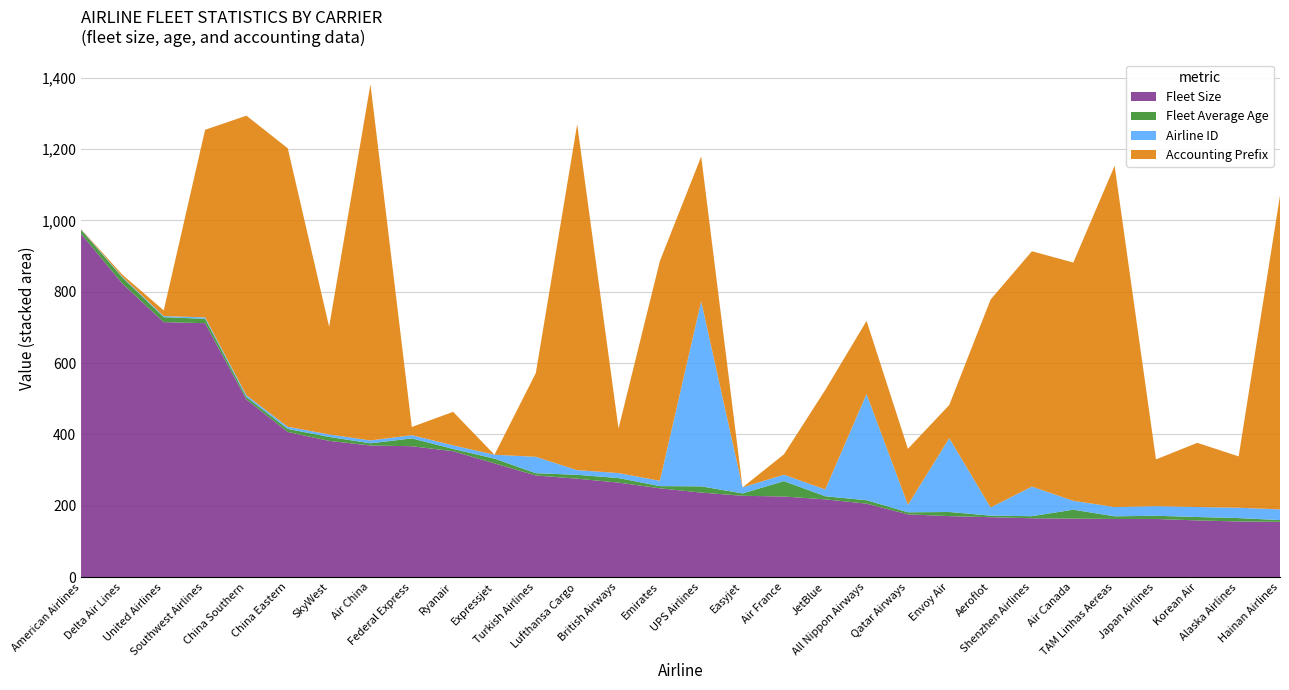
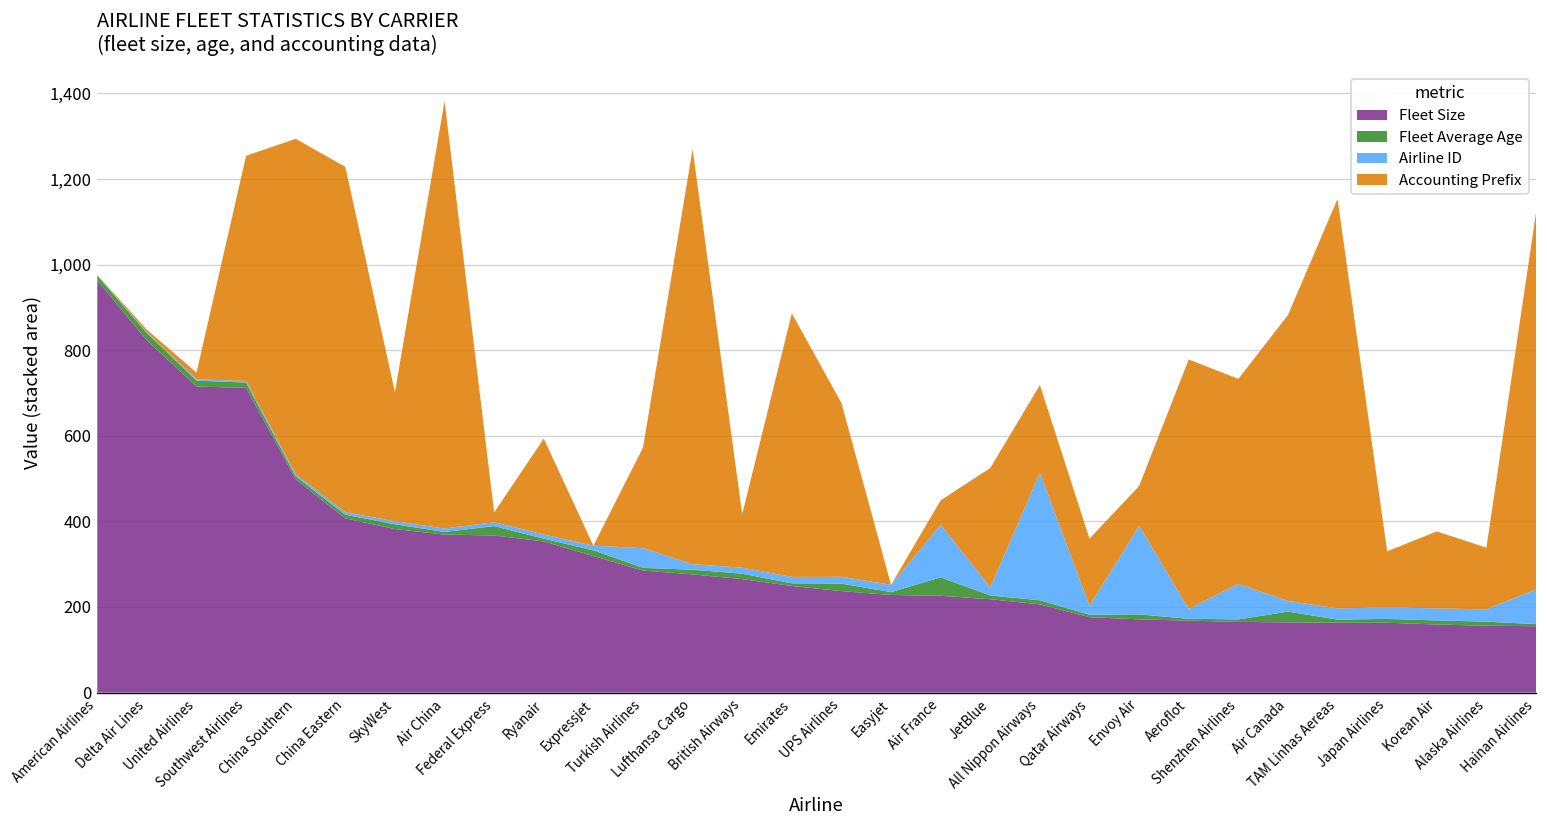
Accounting Prefix, China Eastern: 780 -> 810
Accounting Prefix, Ryanair: 90 -> 220
Airline ID, UPS Airlines: 520 -> 20
Airline ID, Air France: 20 -> 120
Accounting Prefix, Shenzhen Airlines: 660 -> 480
Airline ID, Hainan Airlines: 30 -> 80
